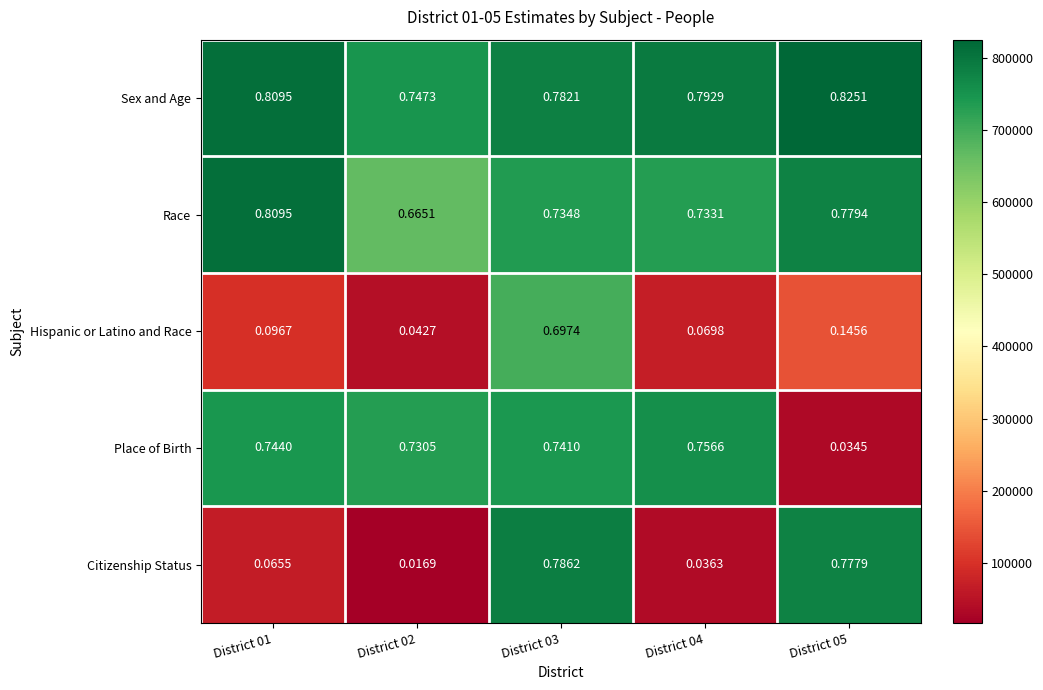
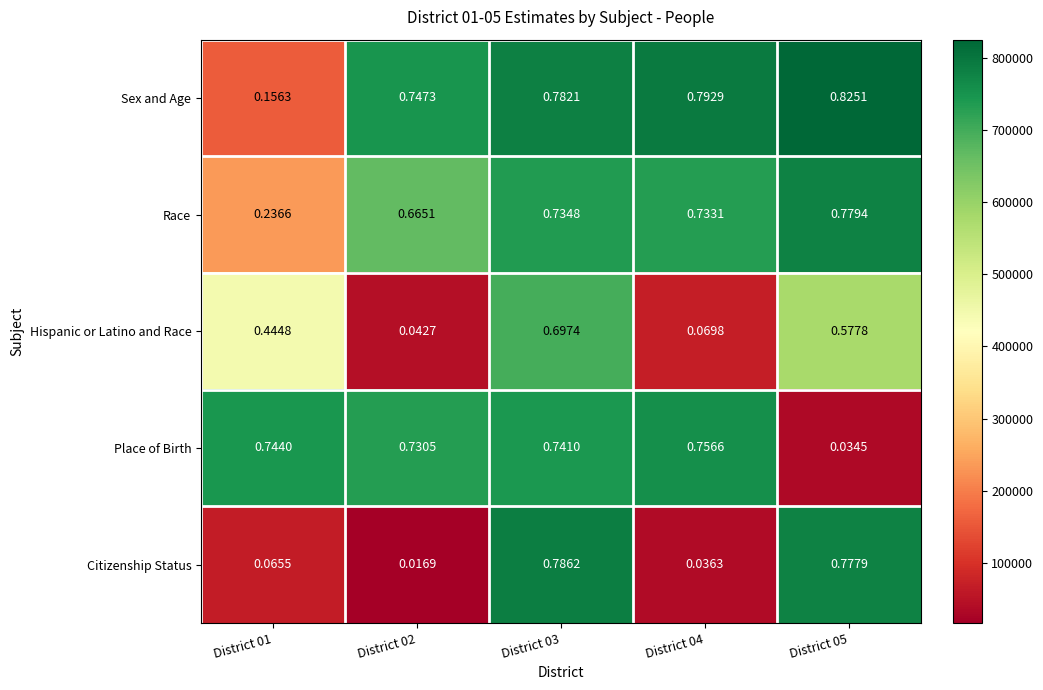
Sex and Age, District 01: 0.8095 -> 0.1563
Race, District 01: 0.8095 -> 0.2366
Hispanic or Latino and Race, District 01: 0.0967 -> 0.4448
Hispanic or Latino and Race, District 05: 0.1456 -> 0.5778
